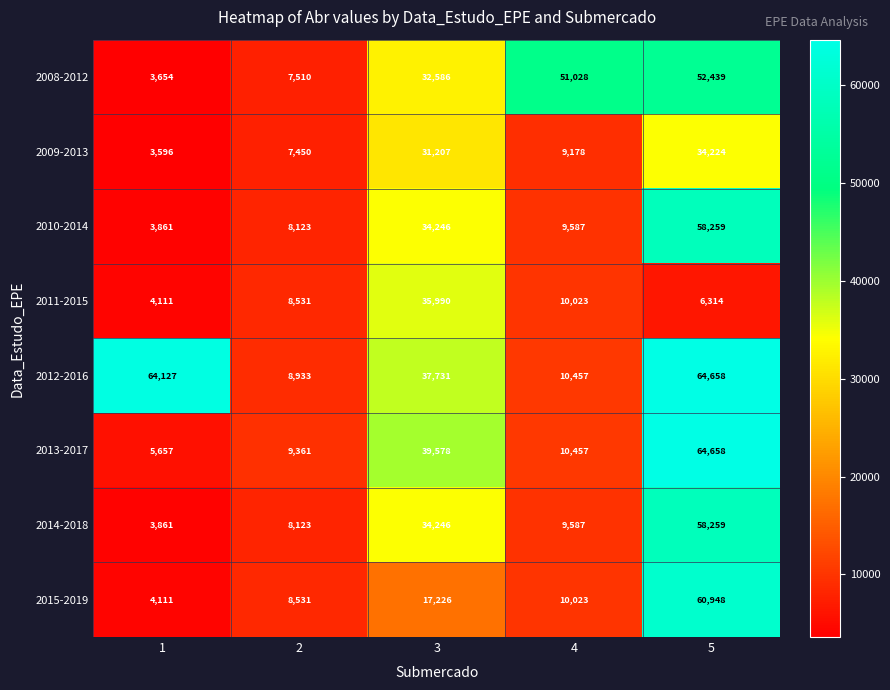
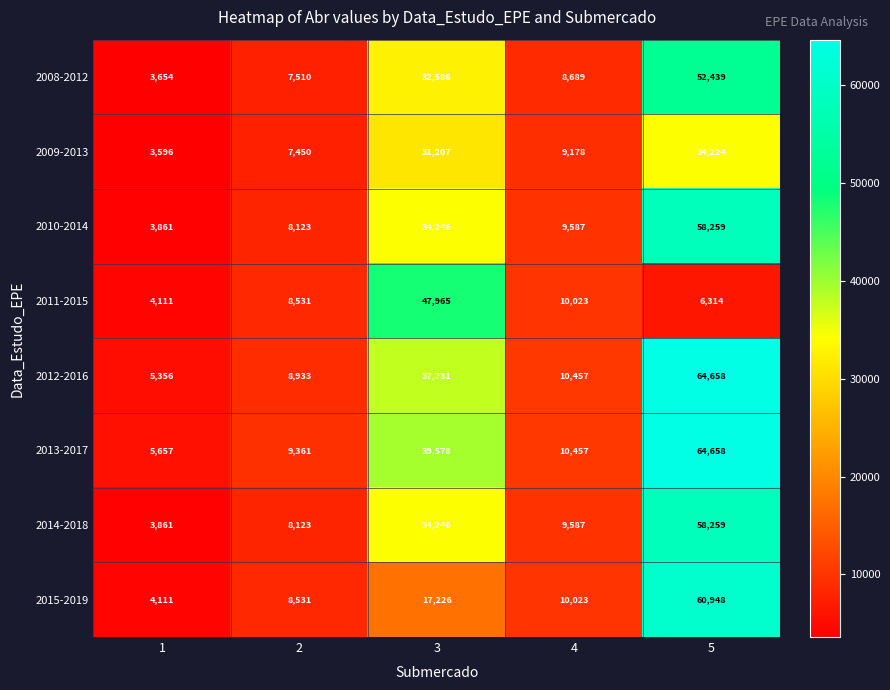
2008-2012, 4: 51,028 -> 8,689
2011-2015, 3: 35,990 -> 47,965
2012-2016, 1: 64,127 -> 5,356
